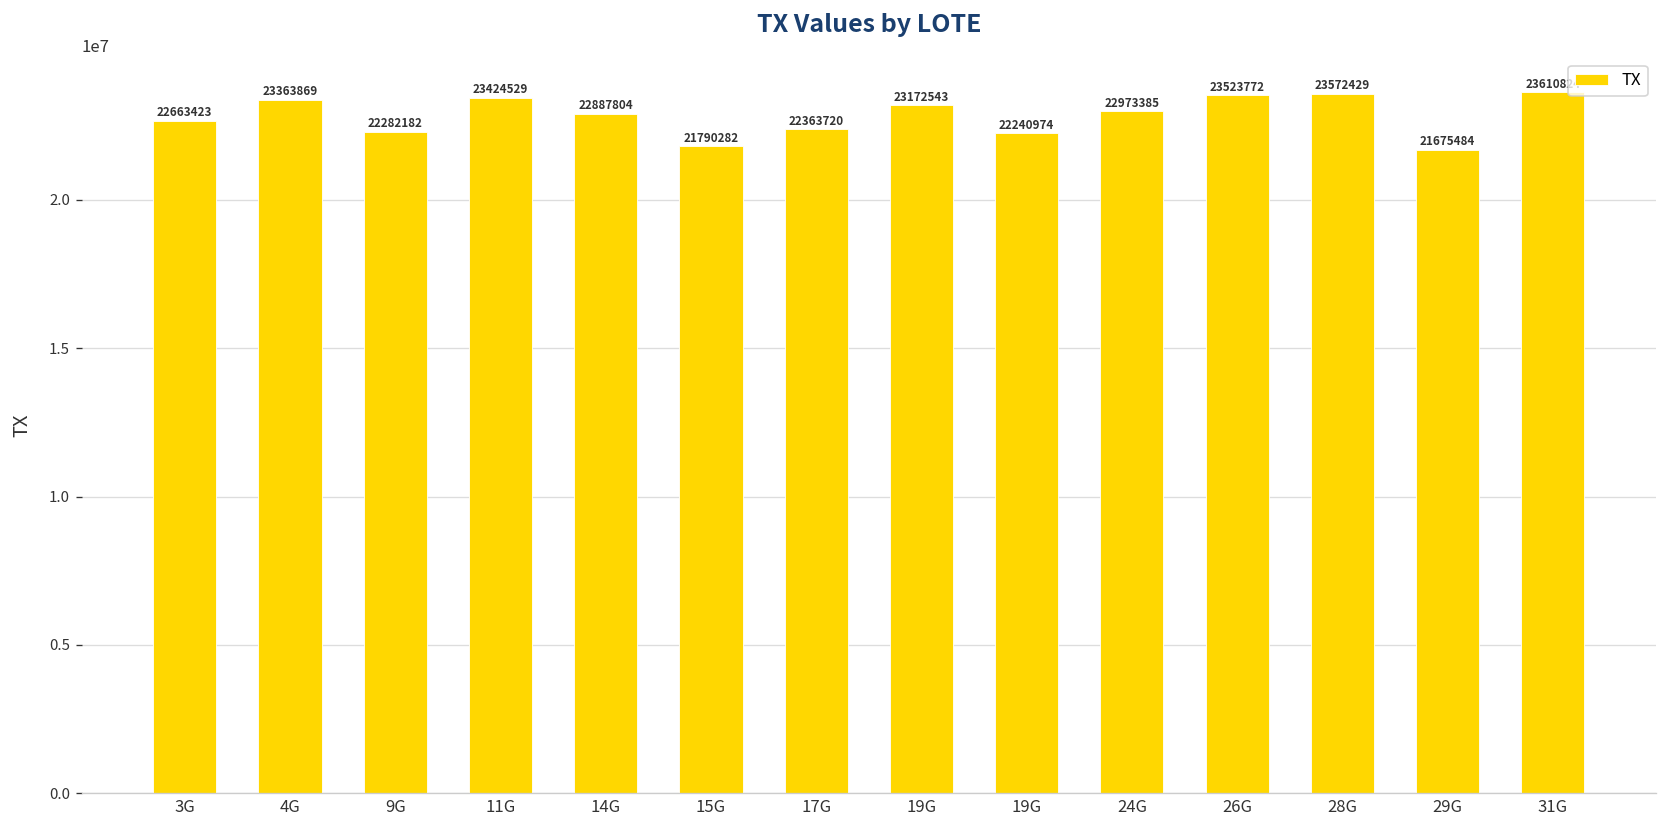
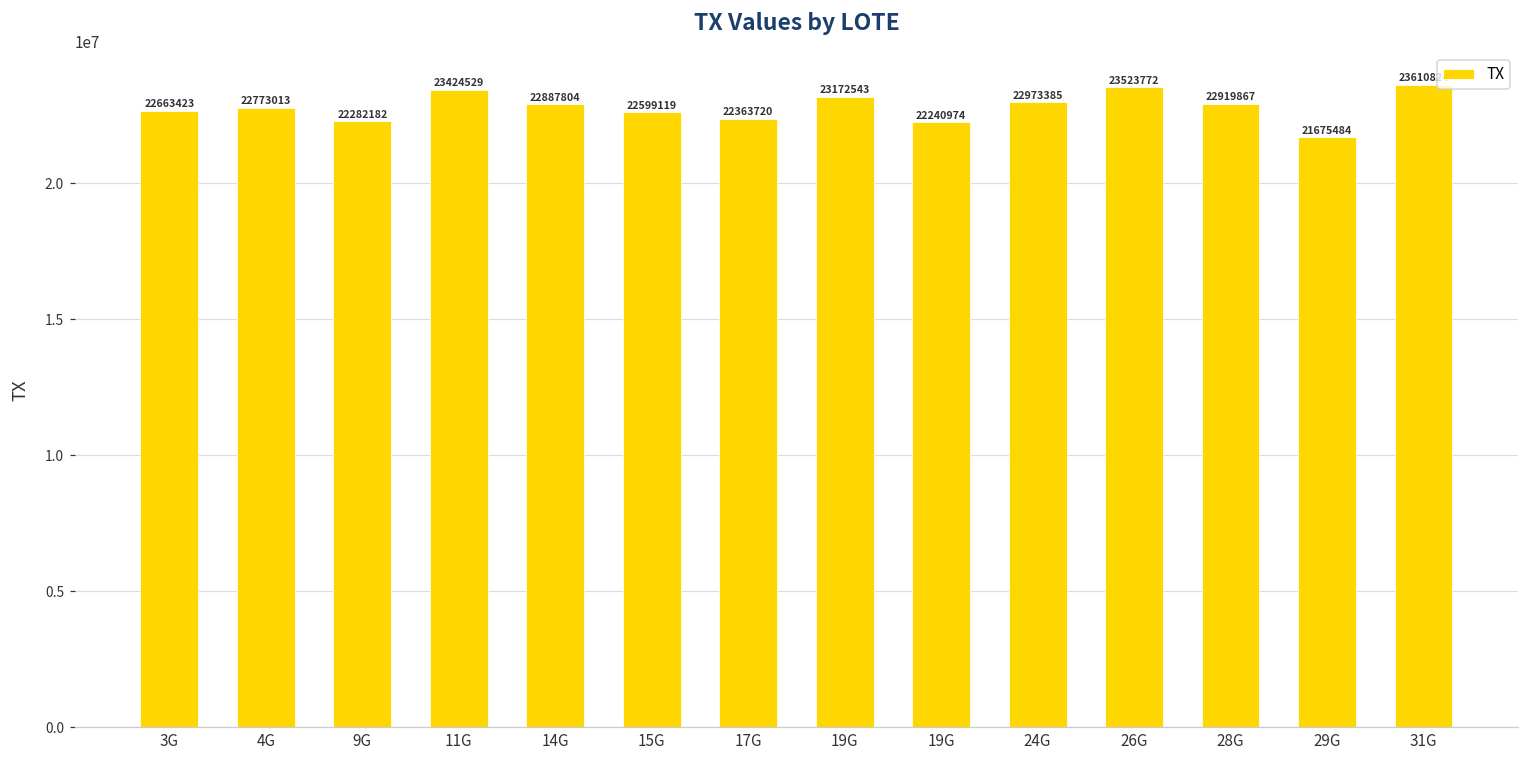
4G: 23363869 -> 22773013
15G: 21790282 -> 22599119
28G: 23572429 -> 22919867
